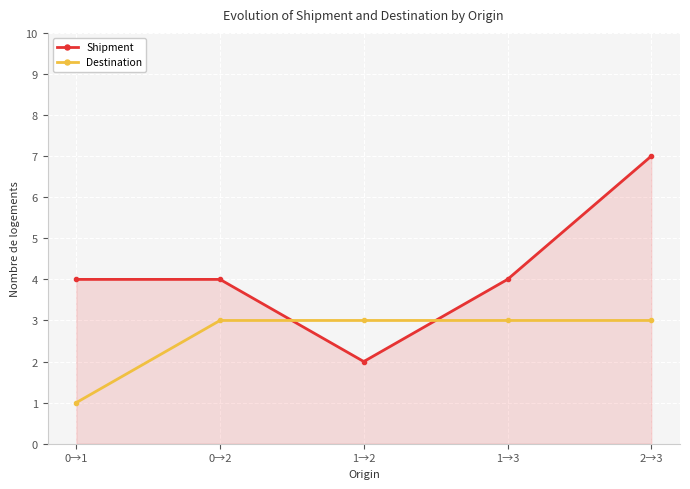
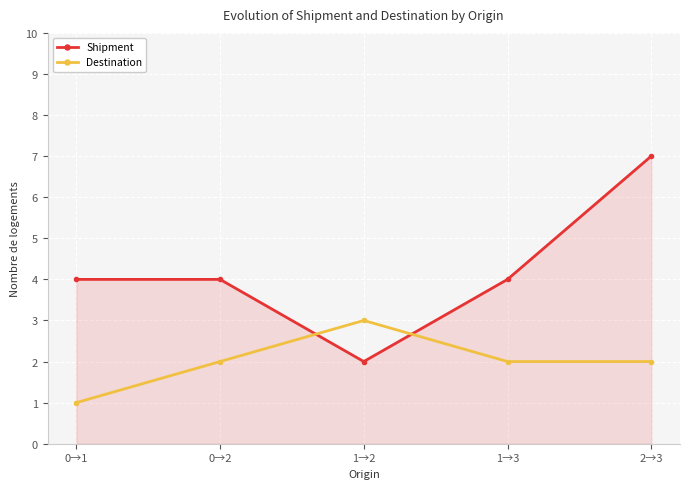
Destination, 0→2: 3 -> 2
Destination, 1→3: 3 -> 2
Destination, 2→3: 3 -> 2
